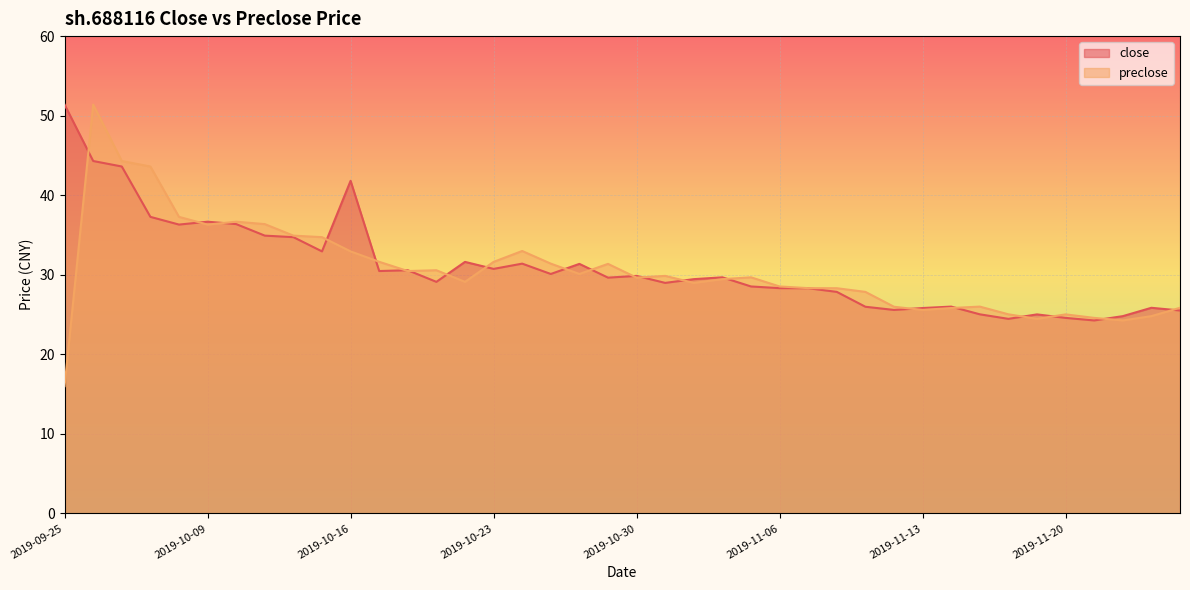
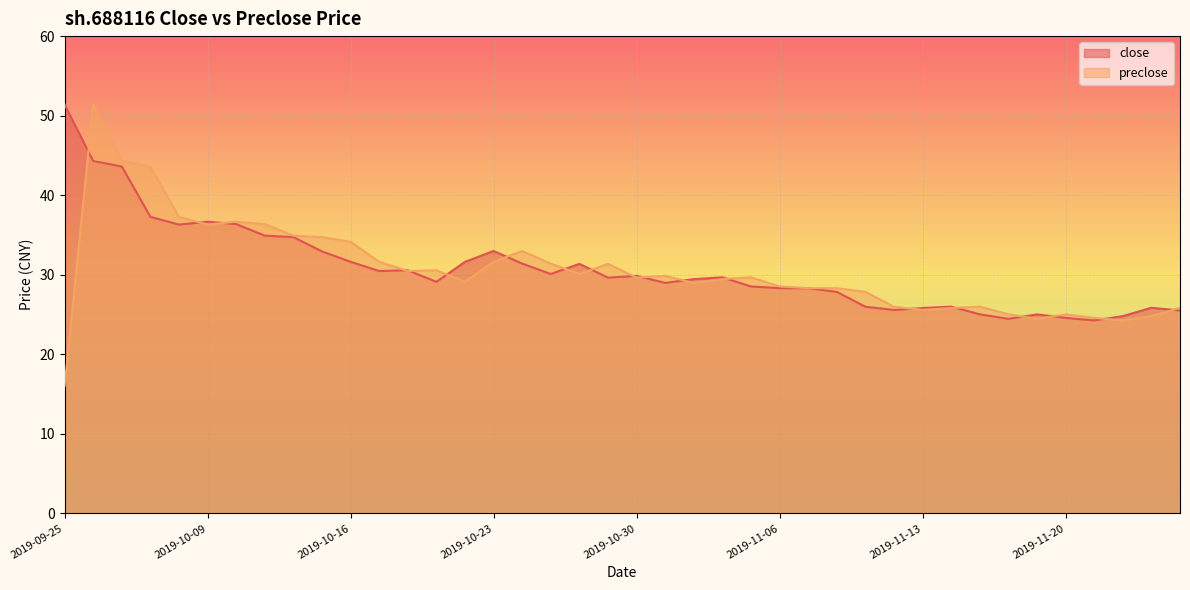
close, 2019-10-16: 42 -> 32
preclose, 2019-10-16: 33 -> 34
close, 2019-10-23: 31 -> 33
